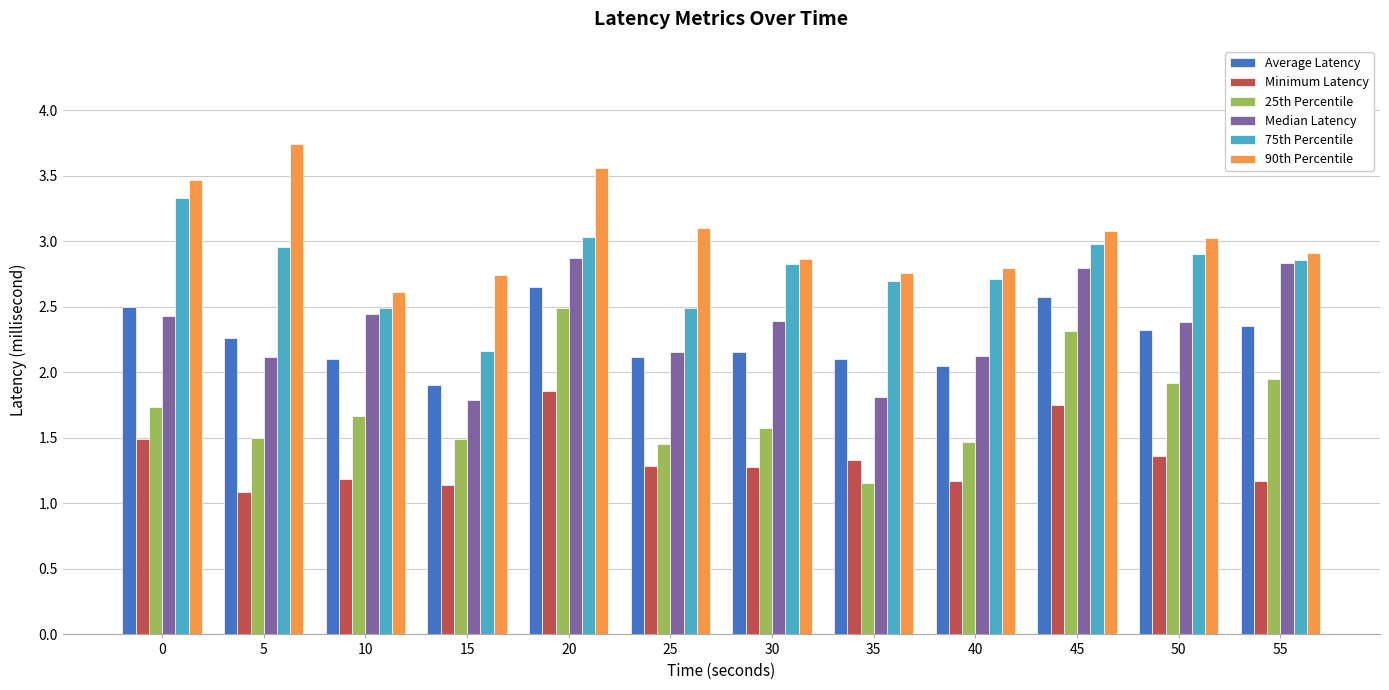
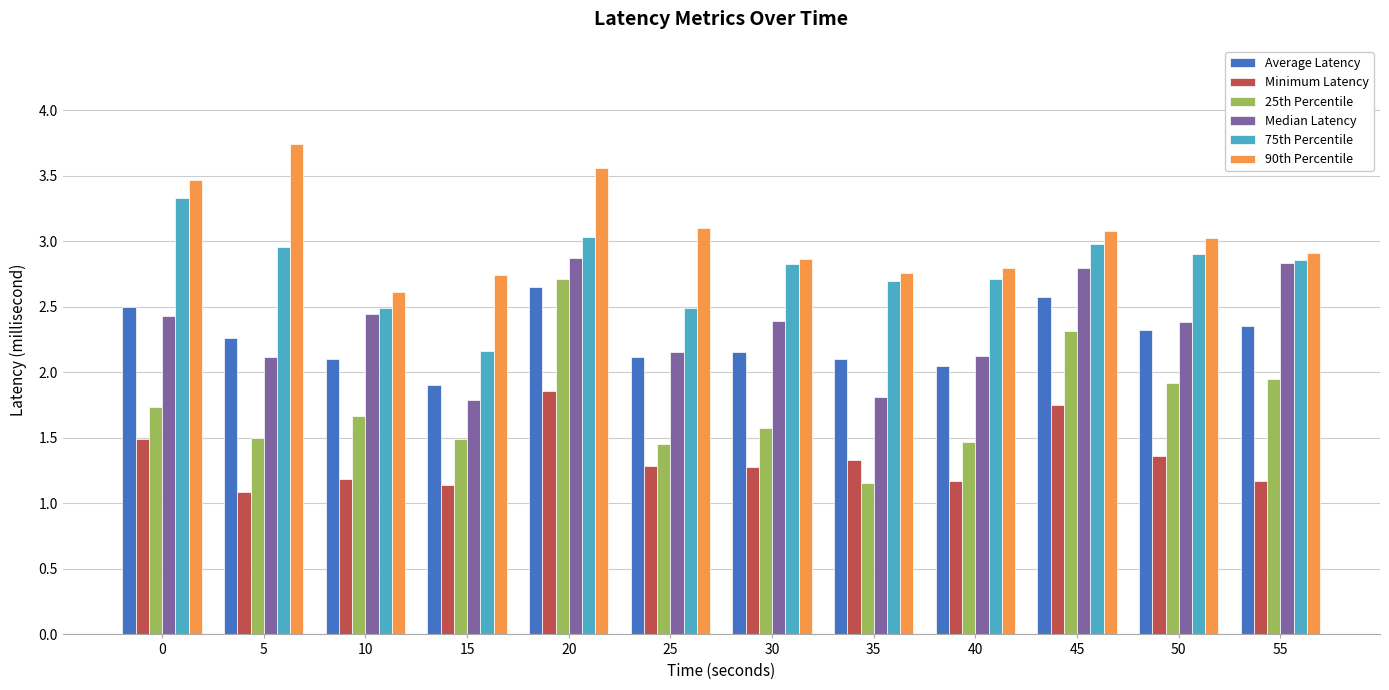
25th Percentile, 20: 2.49 -> 2.72
